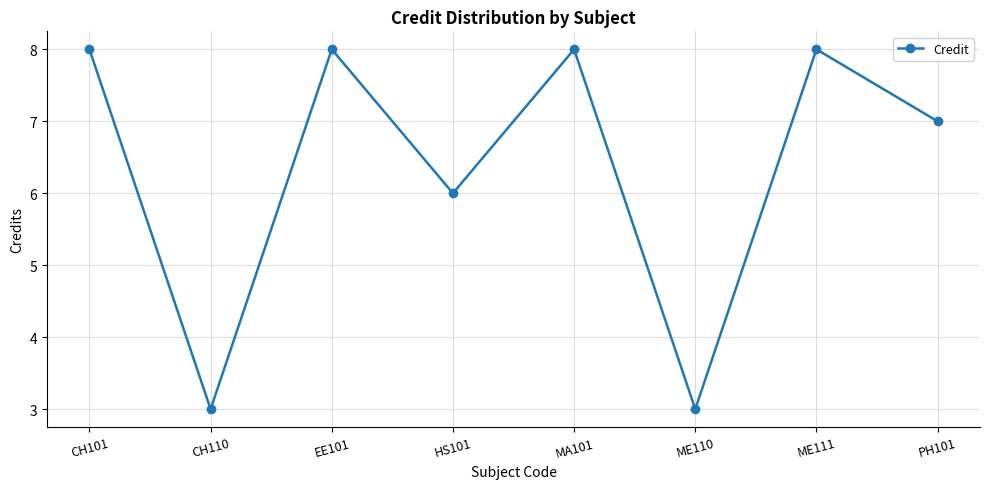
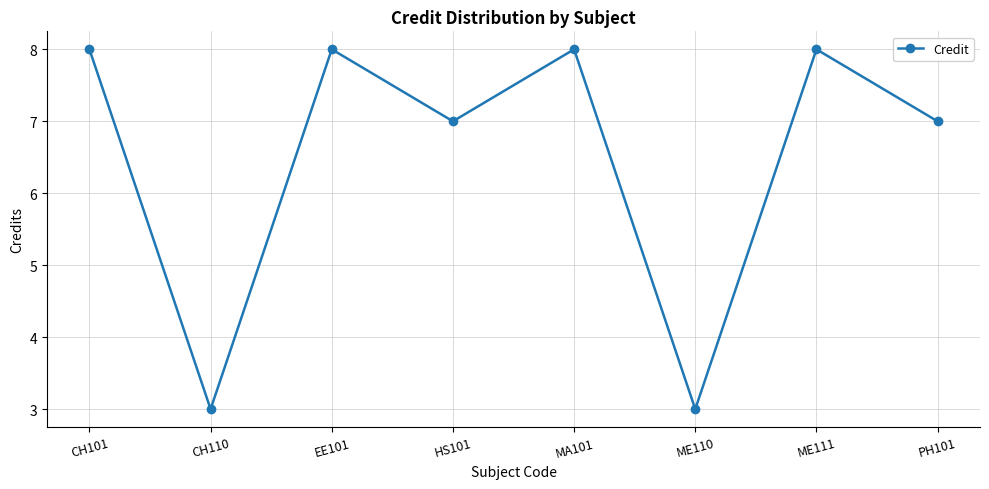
HS101: 6 -> 7
